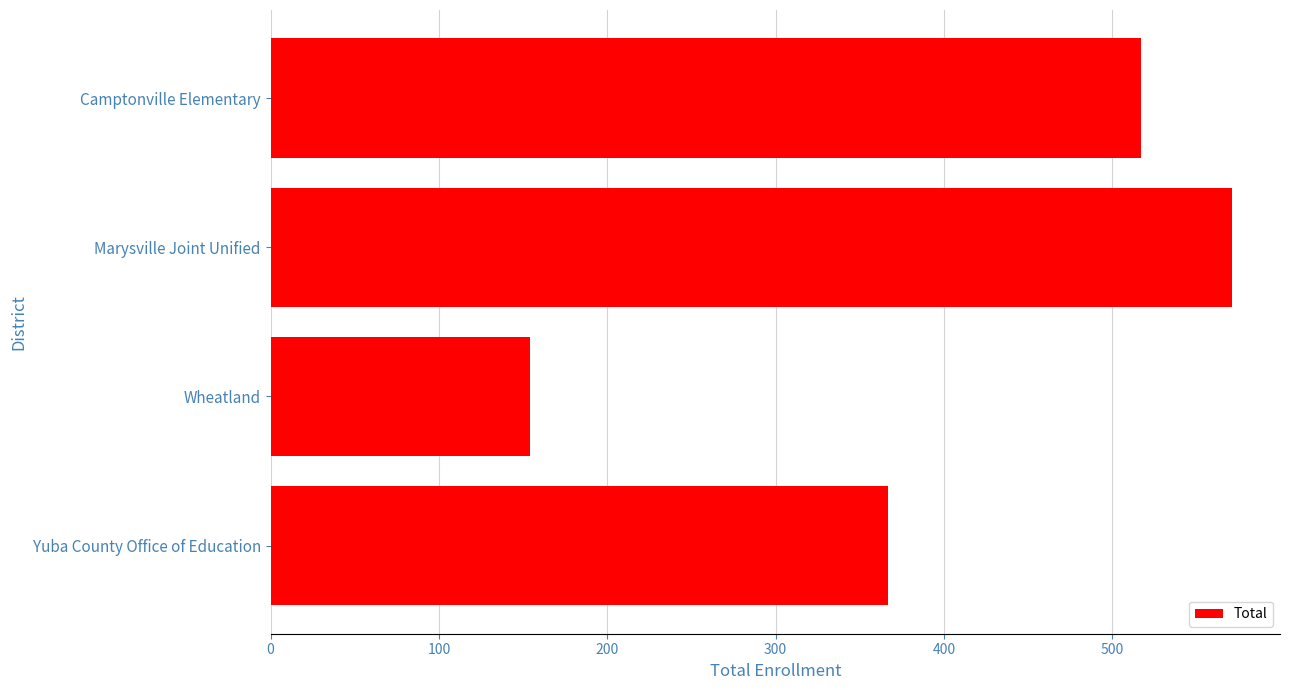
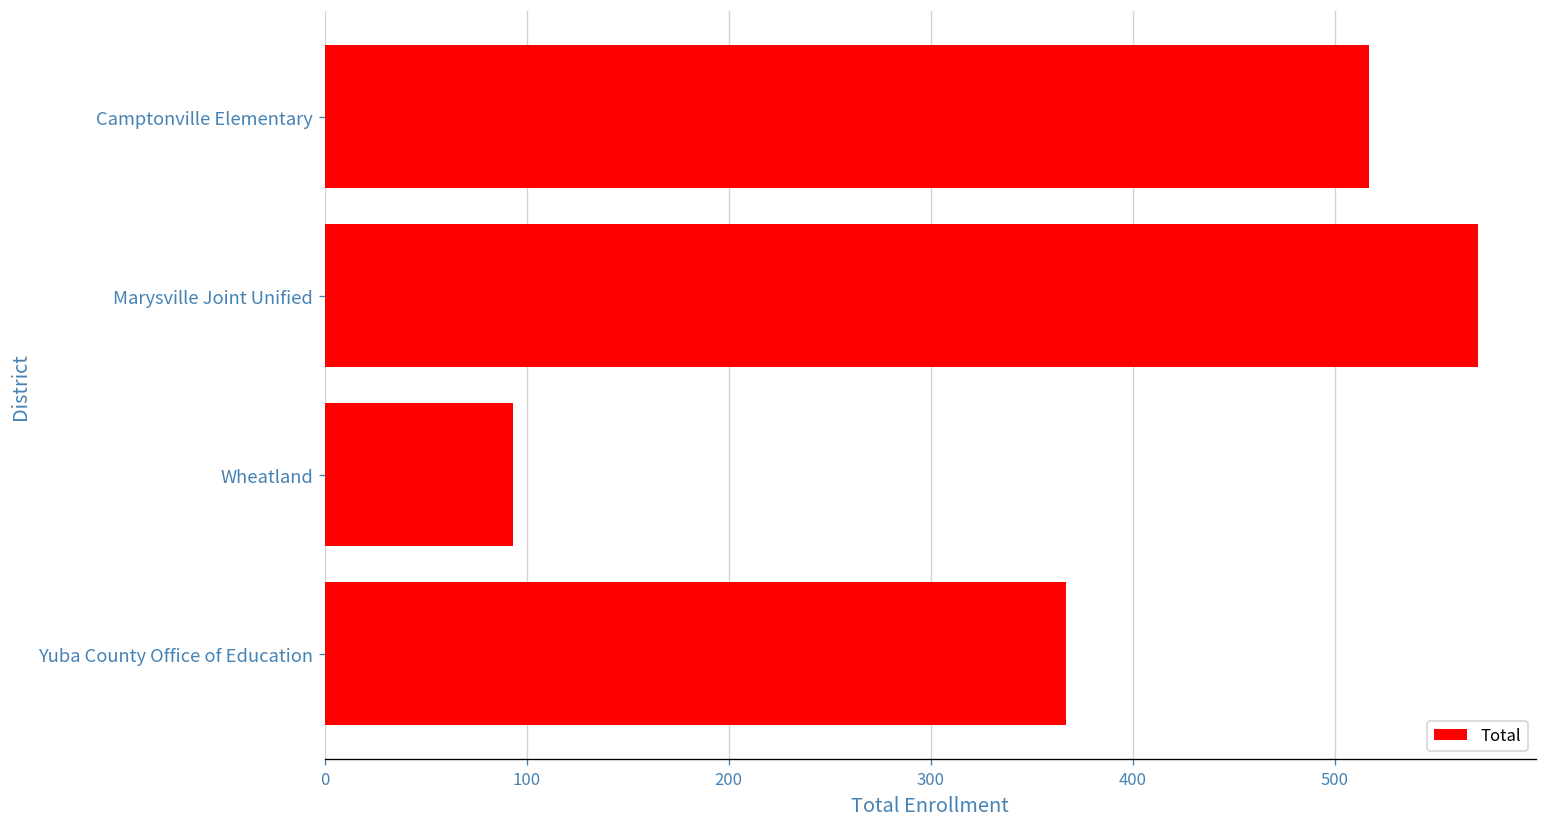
Wheatland: 154 -> 93
